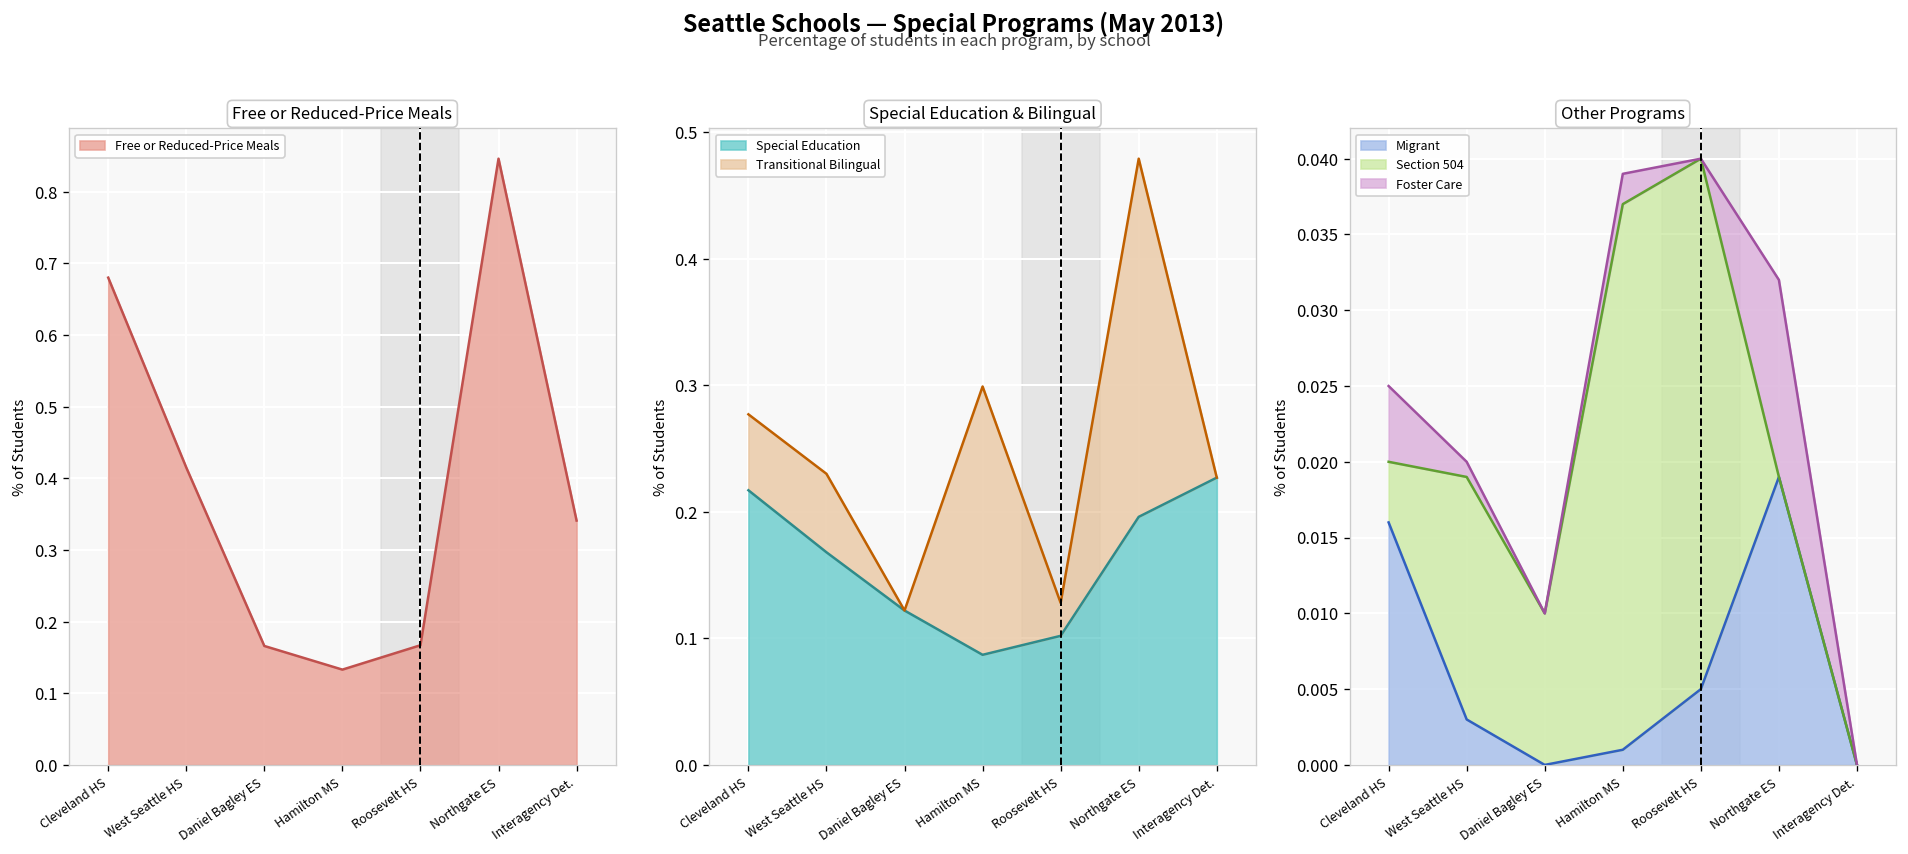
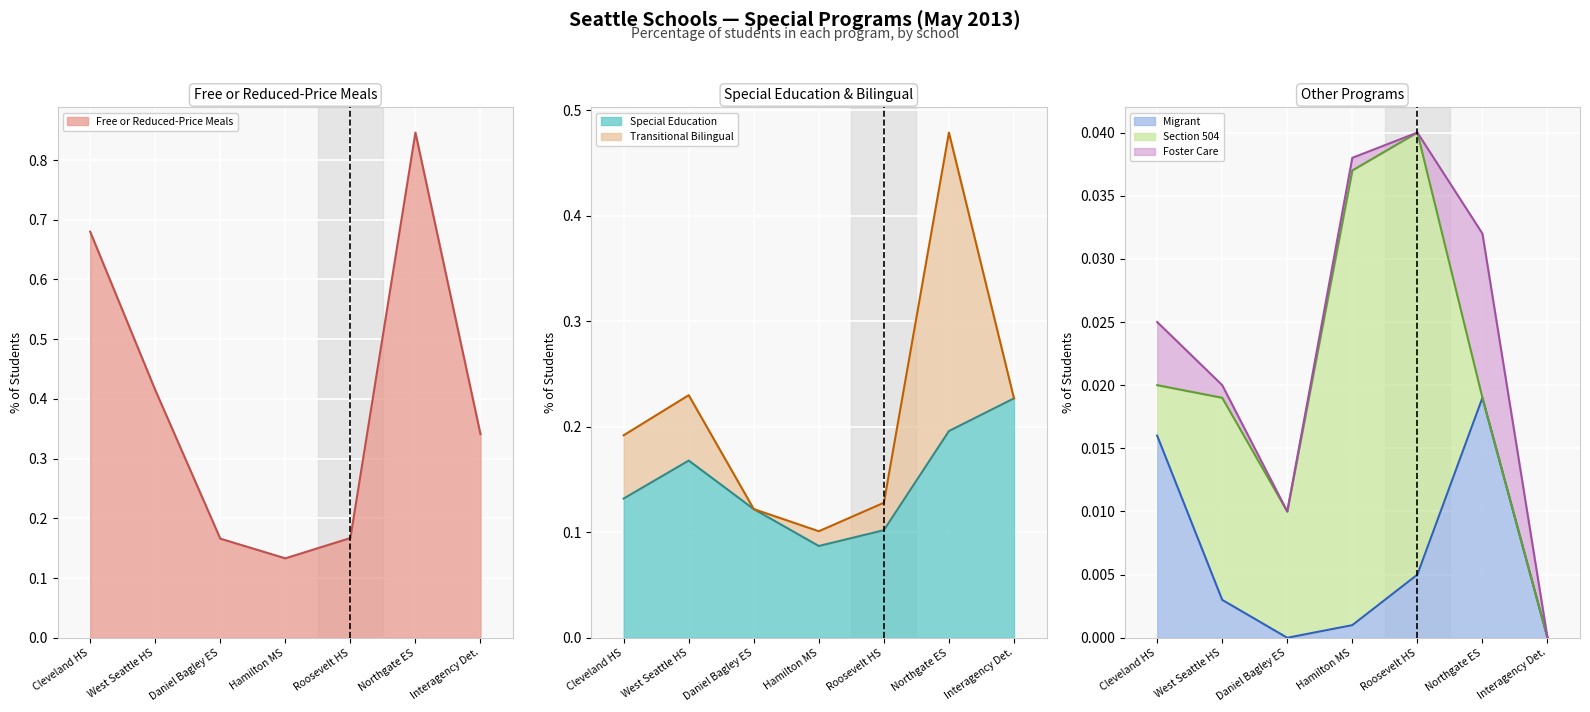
Special Education & Bilingual, Special Education, Cleveland HS: 0.217 -> 0.132
Special Education & Bilingual, Transitional Bilingual, Hamilton MS: 0.212 -> 0.014
Other Programs, Foster Care, Hamilton MS: 0.002 -> 0.001
